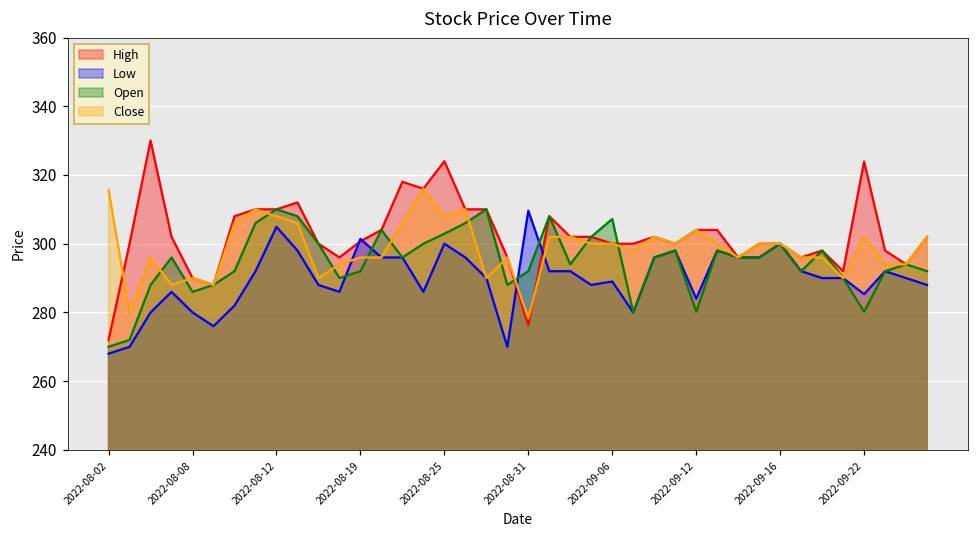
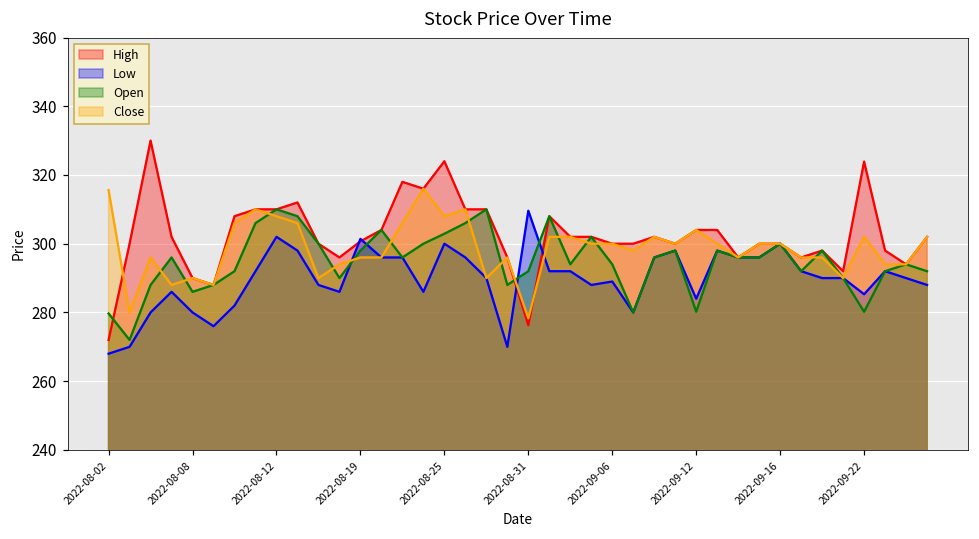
Open, 2022-08-02: 270 -> 280
Low, 2022-08-12: 305 -> 302
Open, 2022-08-19: 292 -> 298
Open, 2022-09-06: 307 -> 294
